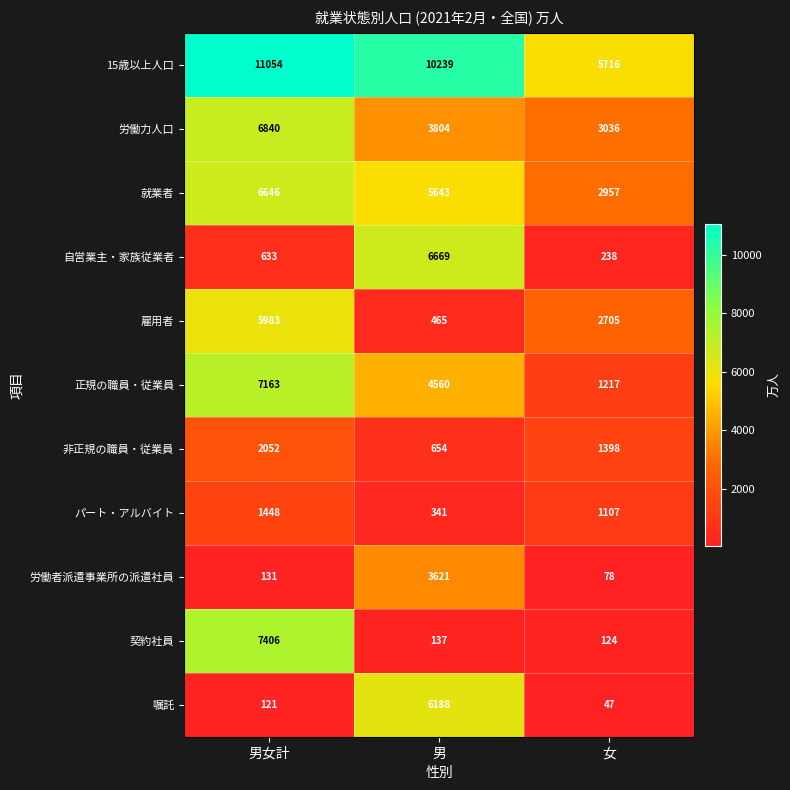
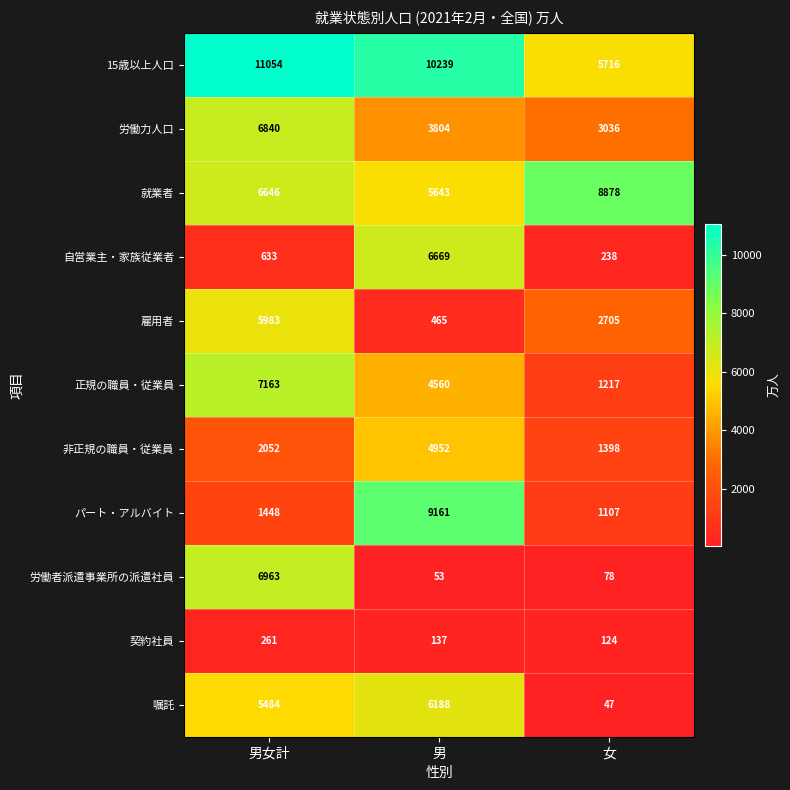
就業者, 女: 2957 -> 8878
非正規の職員・従業員, 男: 654 -> 4952
パート・アルバイト, 男: 341 -> 9161
労働者派遣事業所の派遣社員, 男女計: 131 -> 6963
労働者派遣事業所の派遣社員, 男: 3621 -> 53
契約社員, 男女計: 7406 -> 261
嘱託, 男女計: 121 -> 5484
